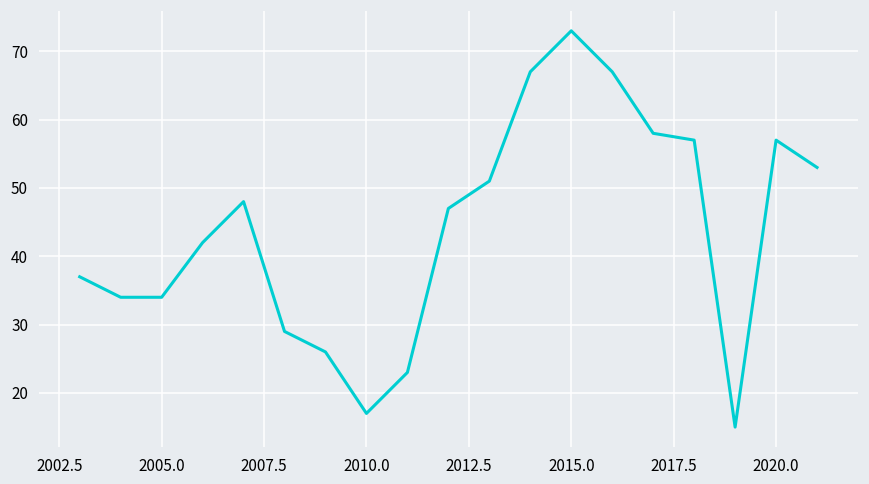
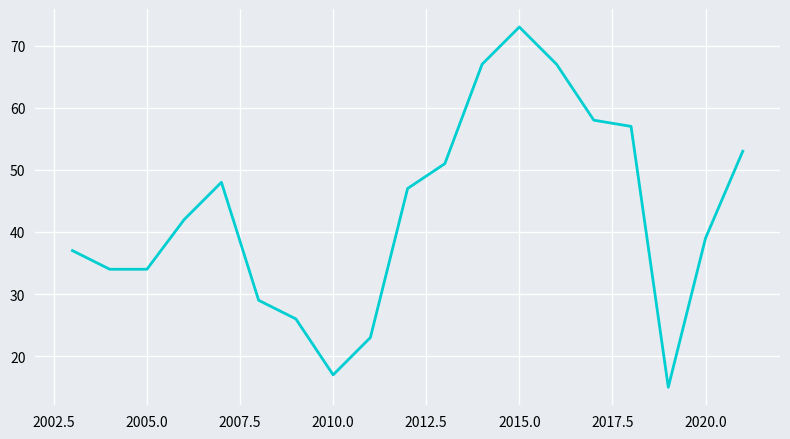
2020.0: 57 -> 39
